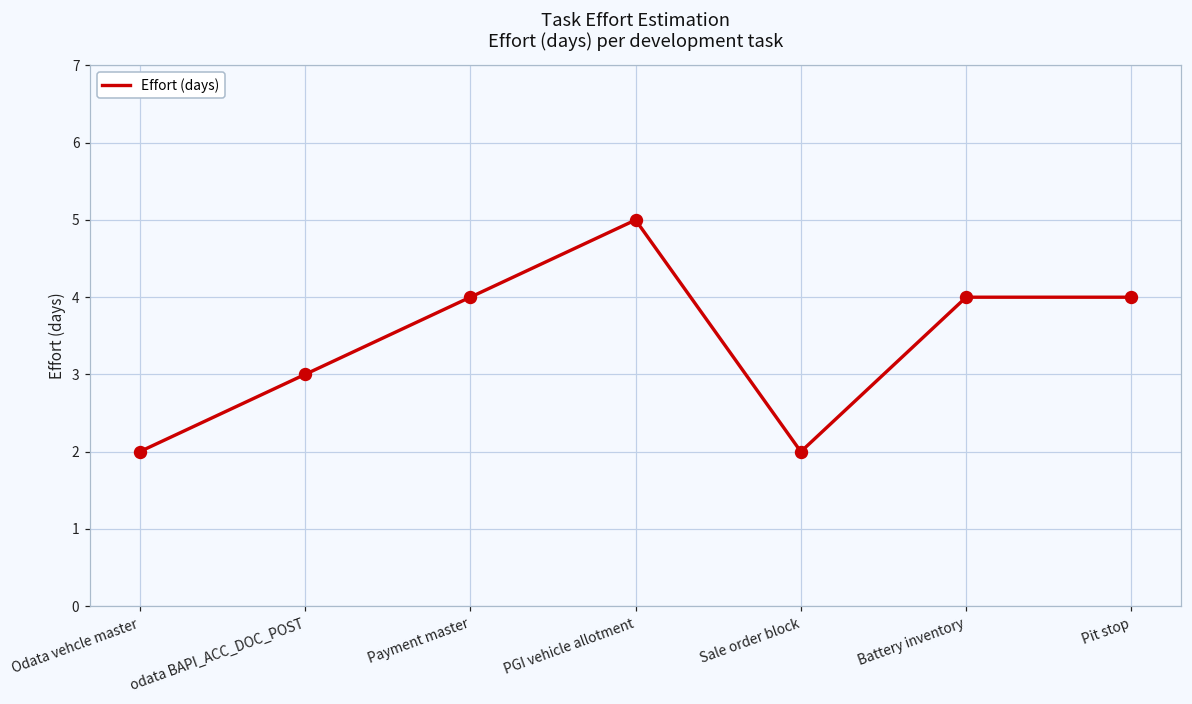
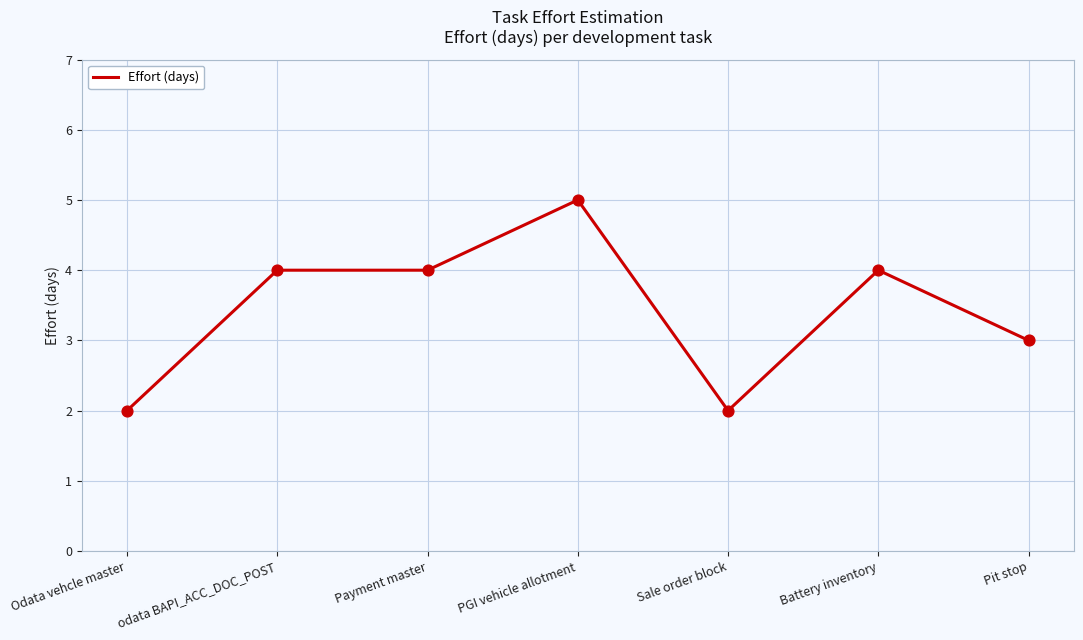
odata BAPI_ACC_DOC_POST: 3 -> 4
Pit stop: 4 -> 3
